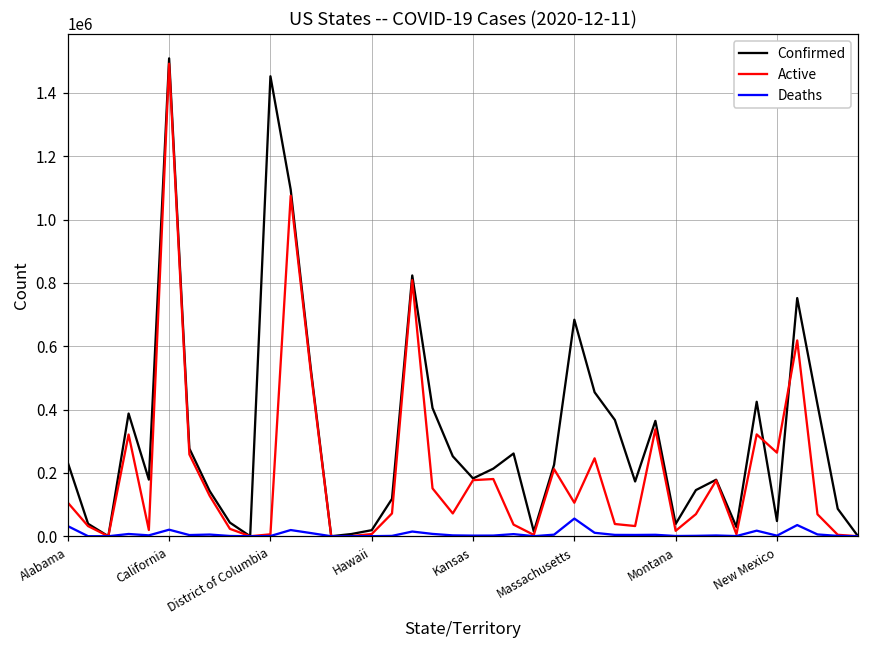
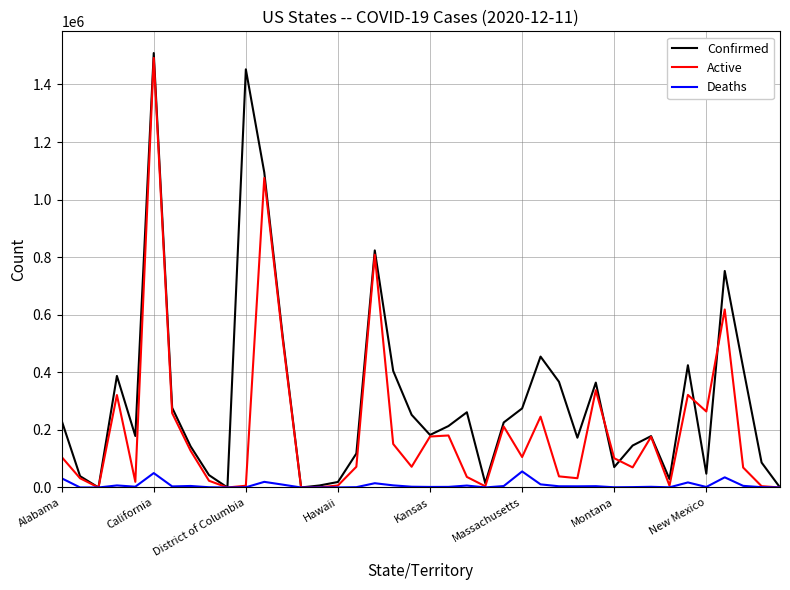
Deaths, California: 20000 -> 50000
Confirmed, Massachusetts: 680000 -> 270000
Confirmed, Montana: 40000 -> 70000
Active, Montana: 20000 -> 100000
